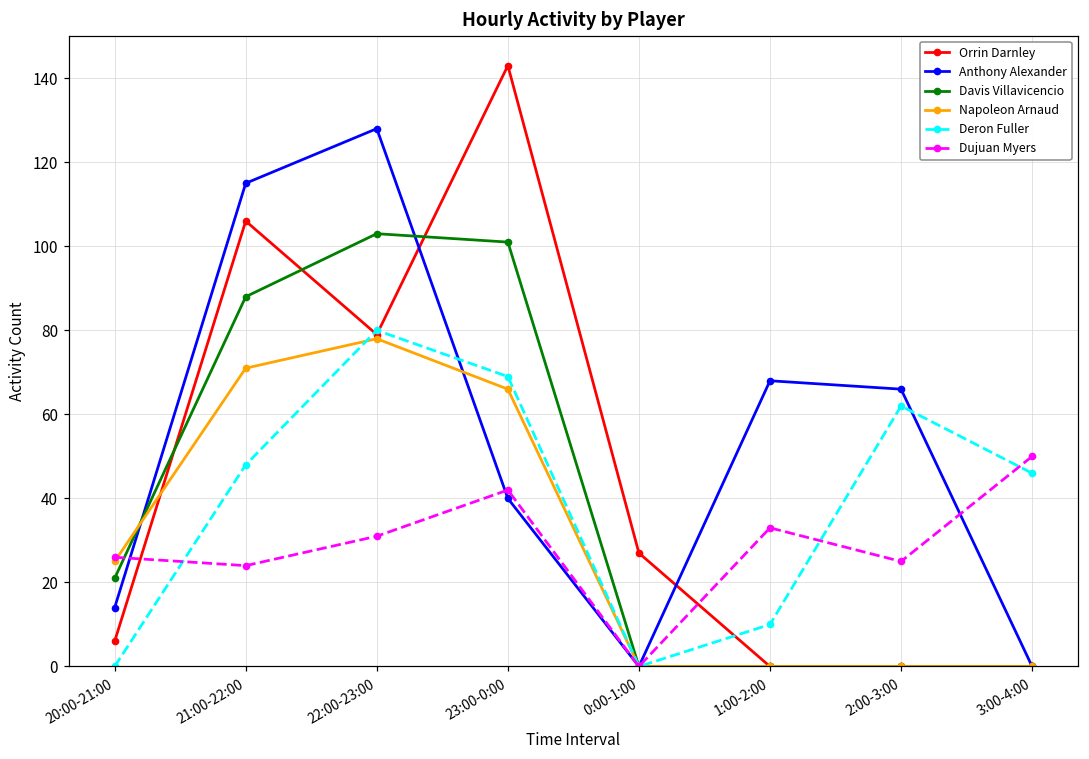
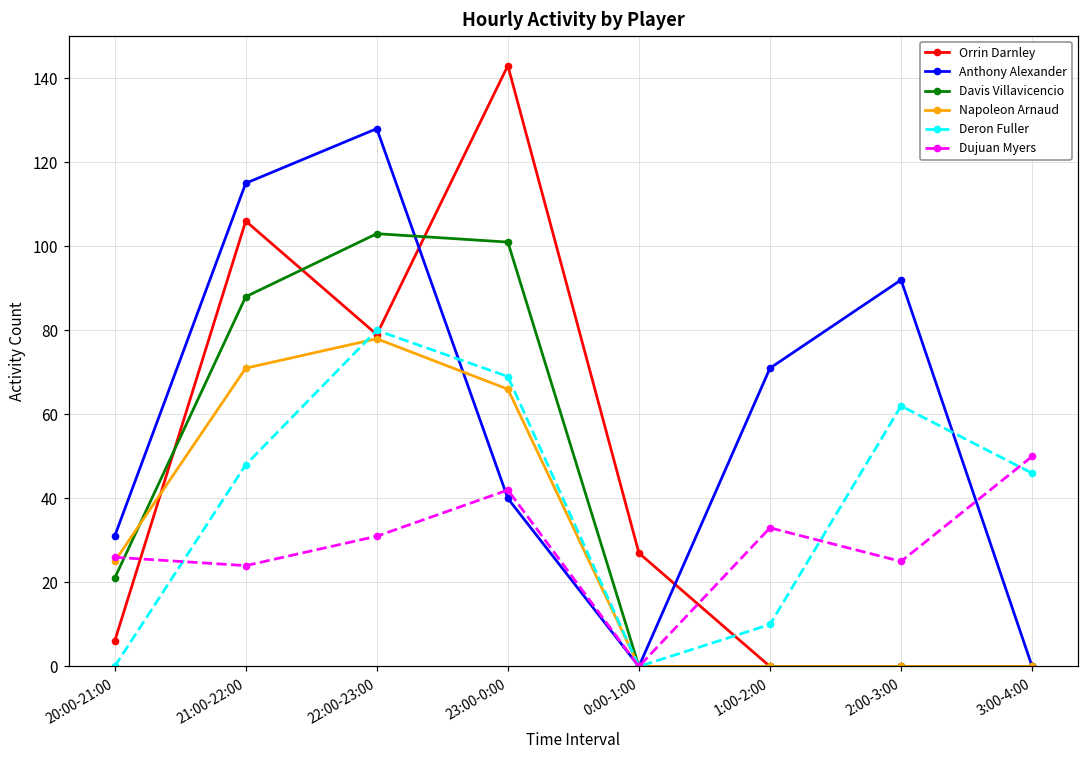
Anthony Alexander, 20:00-21:00: 14 -> 31
Anthony Alexander, 1:00-2:00: 68 -> 71
Anthony Alexander, 2:00-3:00: 66 -> 92
